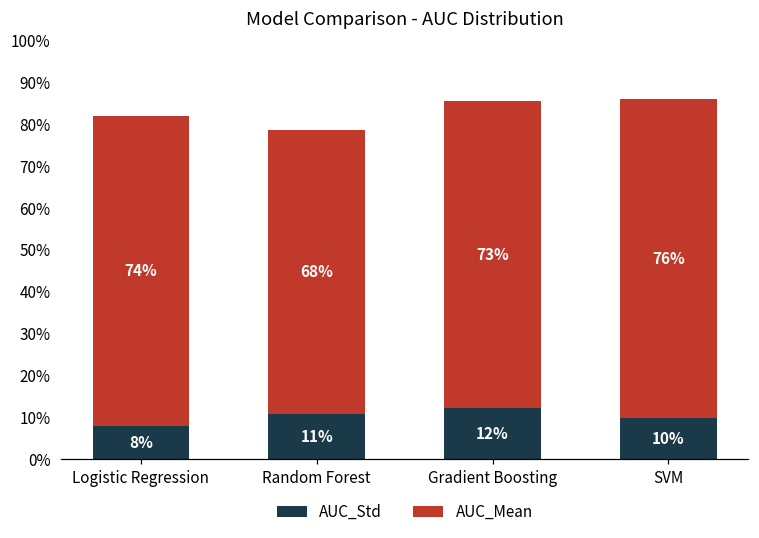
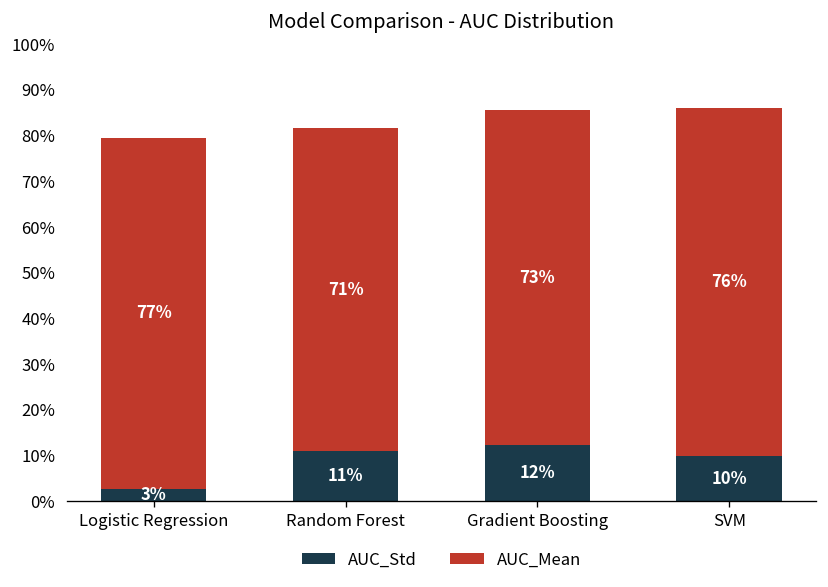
AUC_Std, Logistic Regression: 8% -> 3%
AUC_Mean, Logistic Regression: 74% -> 77%
AUC_Mean, Random Forest: 68% -> 71%
